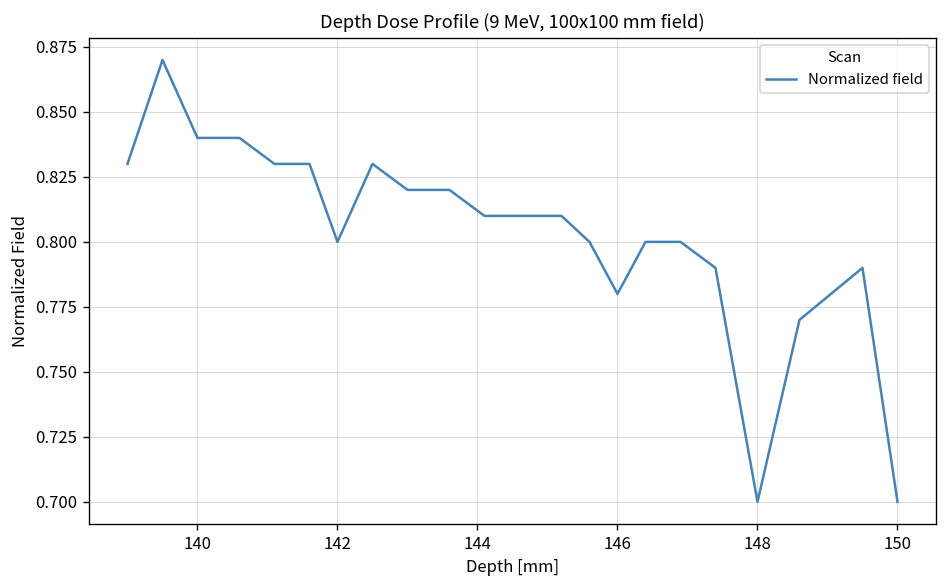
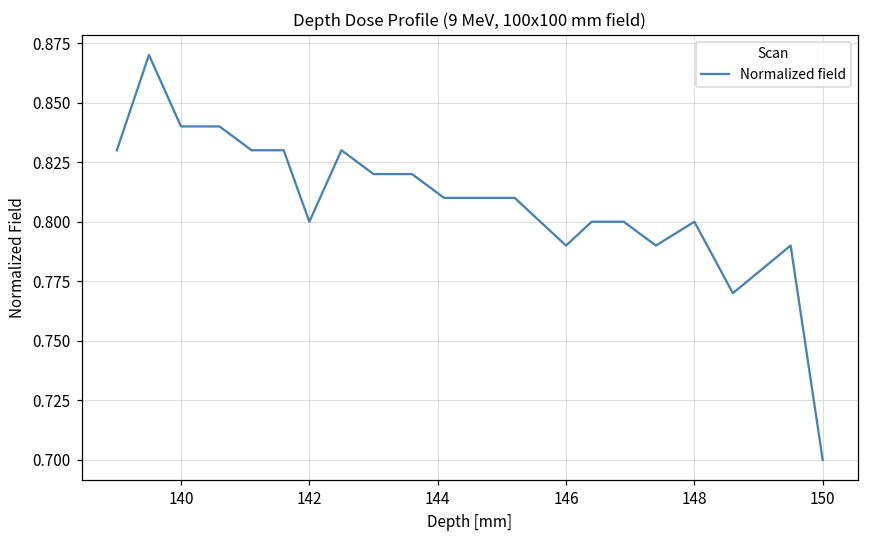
146: 0.78 -> 0.79
148: 0.7 -> 0.8
